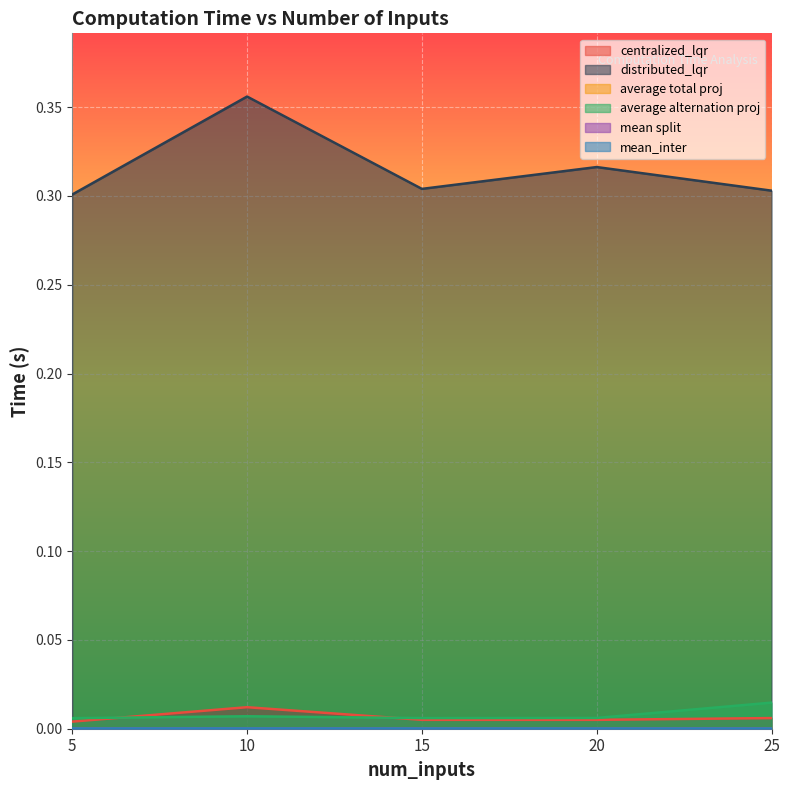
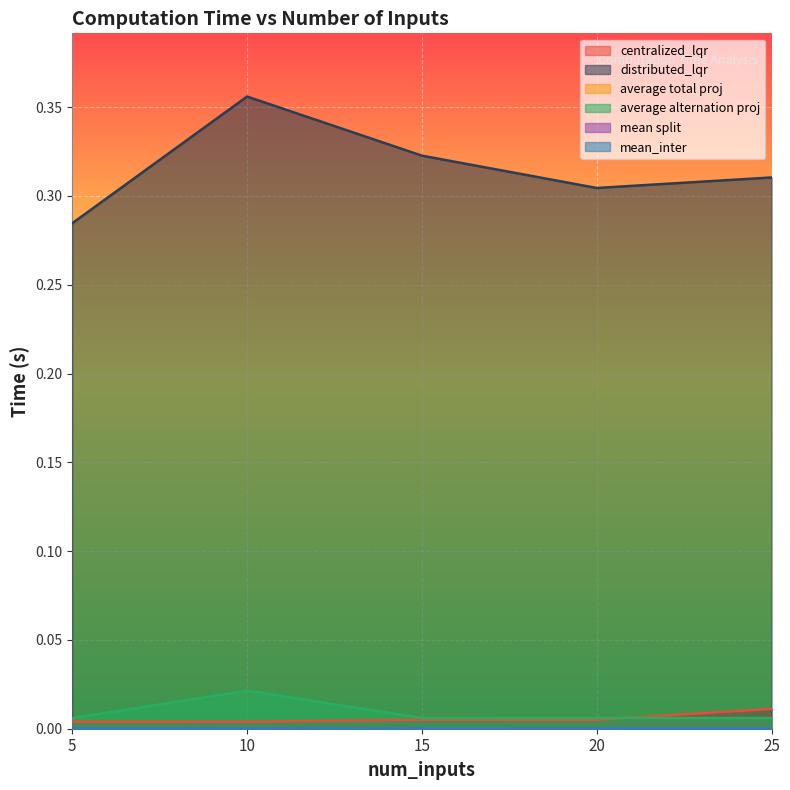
distributed_lqr, 5: 0.301 -> 0.285
centralized_lqr, 10: 0.012 -> 0.004
average alternation proj, 10: 0.007 -> 0.021
distributed_lqr, 15: 0.304 -> 0.323
distributed_lqr, 20: 0.316 -> 0.305
centralized_lqr, 25: 0.006 -> 0.011
distributed_lqr, 25: 0.303 -> 0.310
average alternation proj, 25: 0.015 -> 0.006
